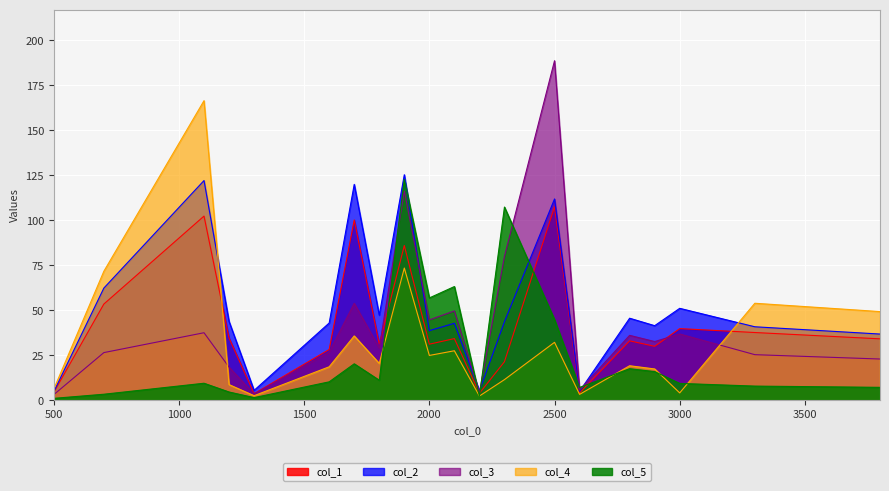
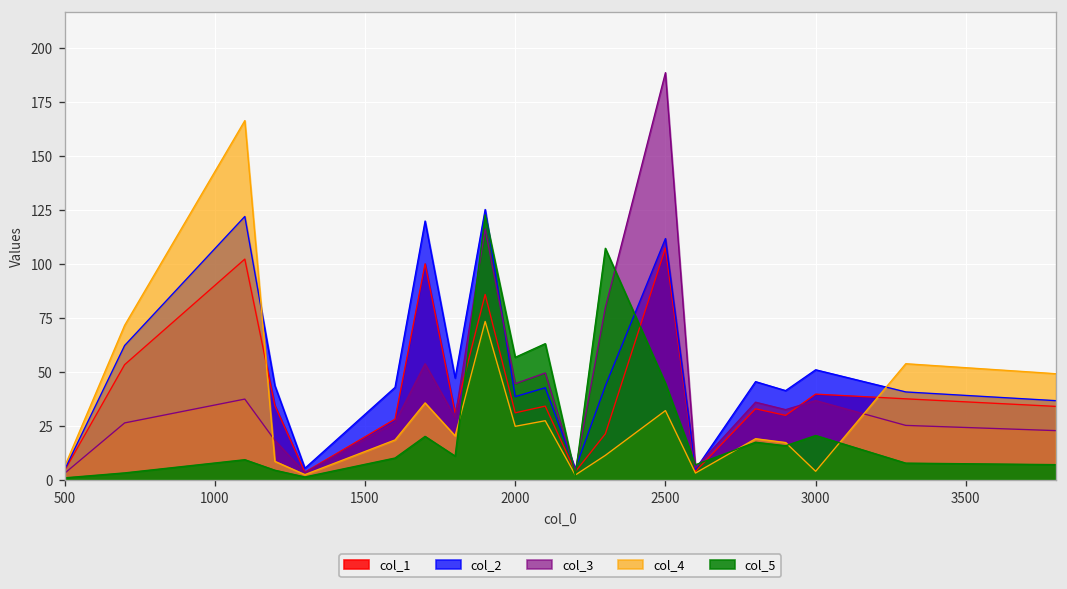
col_5, 3000: 9 -> 21
